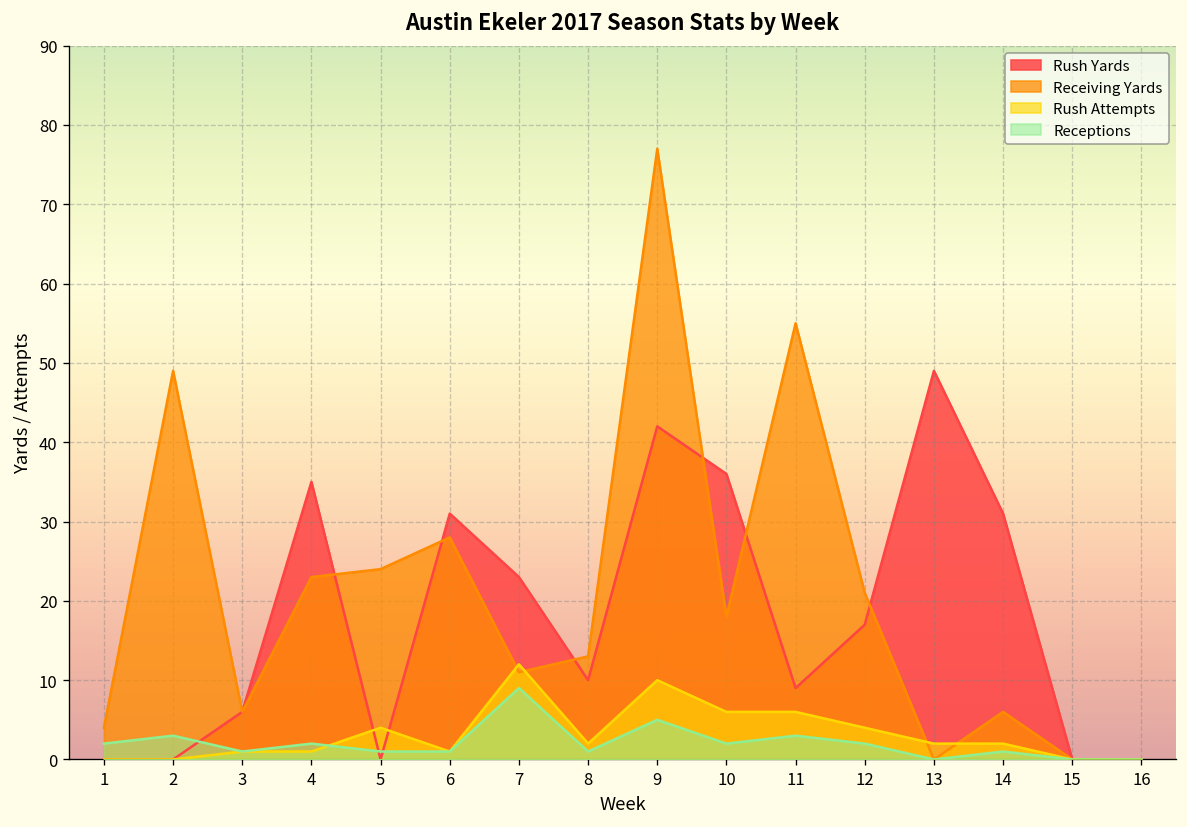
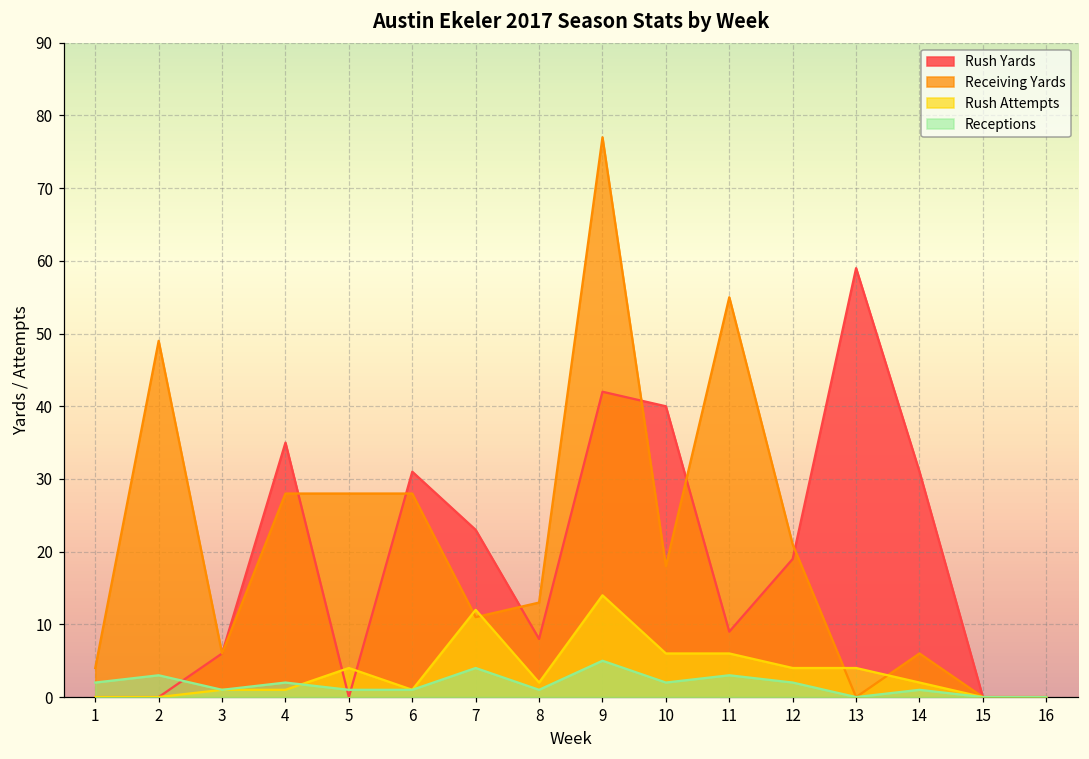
Receiving Yards, 4: 23 -> 28
Receiving Yards, 5: 24 -> 28
Receptions, 7: 9 -> 4
Rush Yards, 8: 10 -> 8
Rush Attempts, 9: 10 -> 14
Rush Yards, 10: 36 -> 40
Rush Yards, 12: 17 -> 19
Rush Yards, 13: 49 -> 59
Rush Attempts, 13: 2 -> 4
